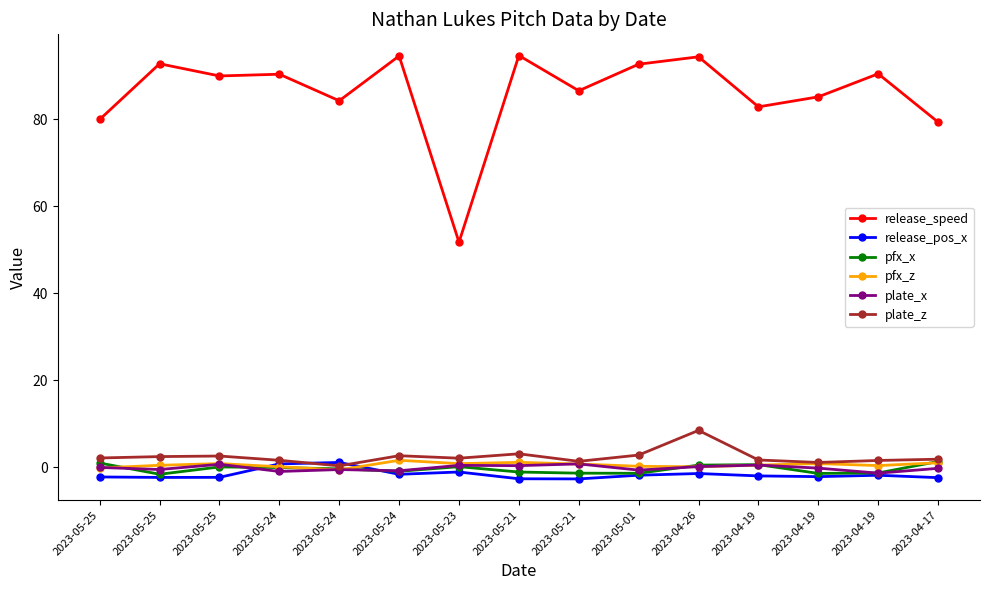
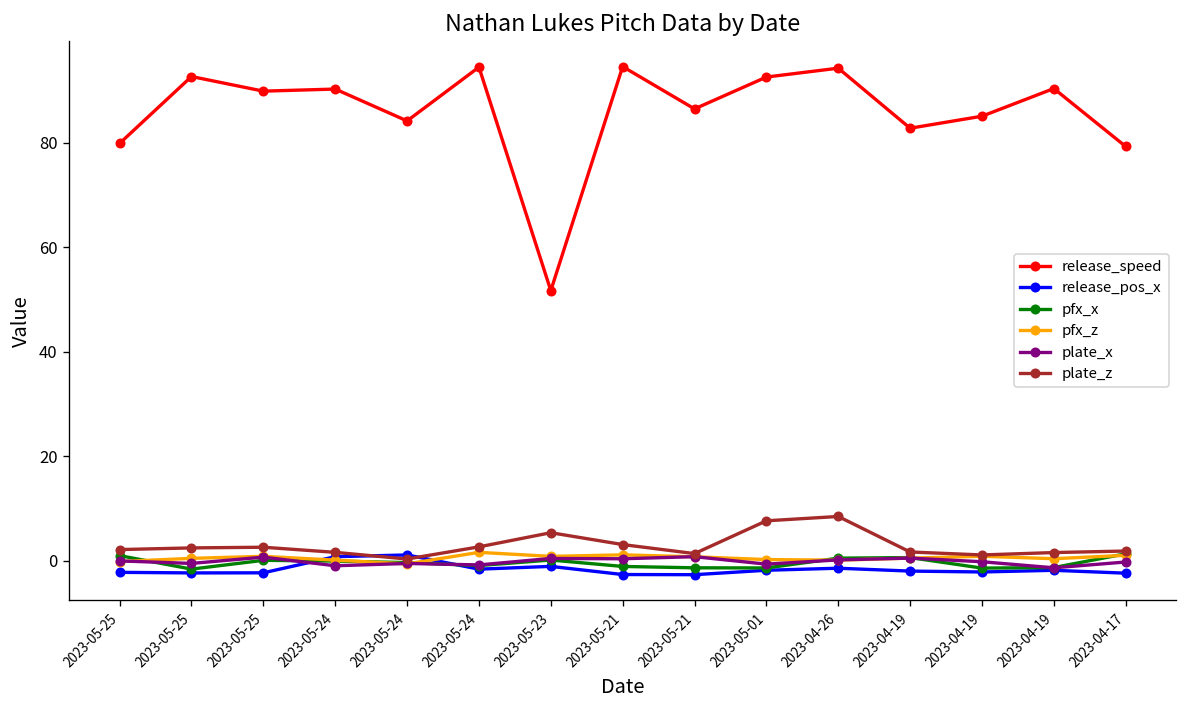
plate_z, 2023-05-23: 2 -> 5
plate_z, 2023-05-01: 3 -> 8
